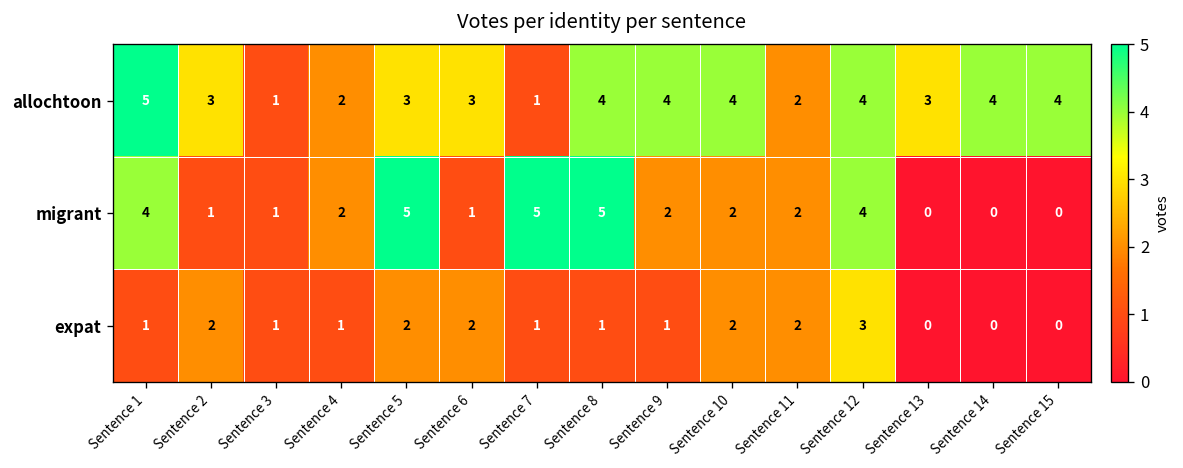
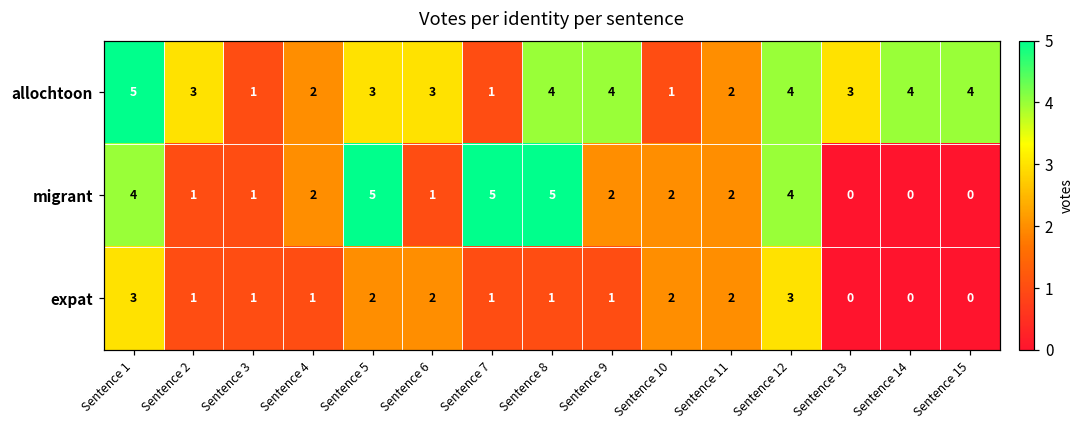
allochtoon, Sentence 10: 4 -> 1
expat, Sentence 1: 1 -> 3
expat, Sentence 2: 2 -> 1
